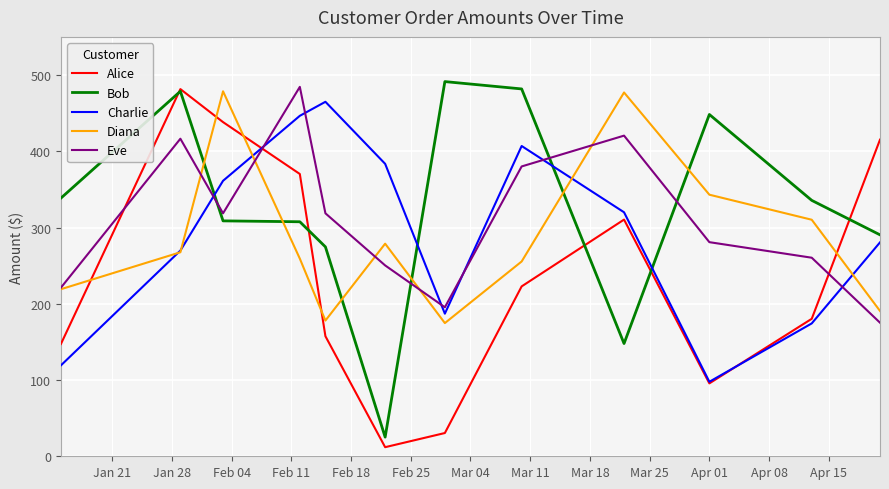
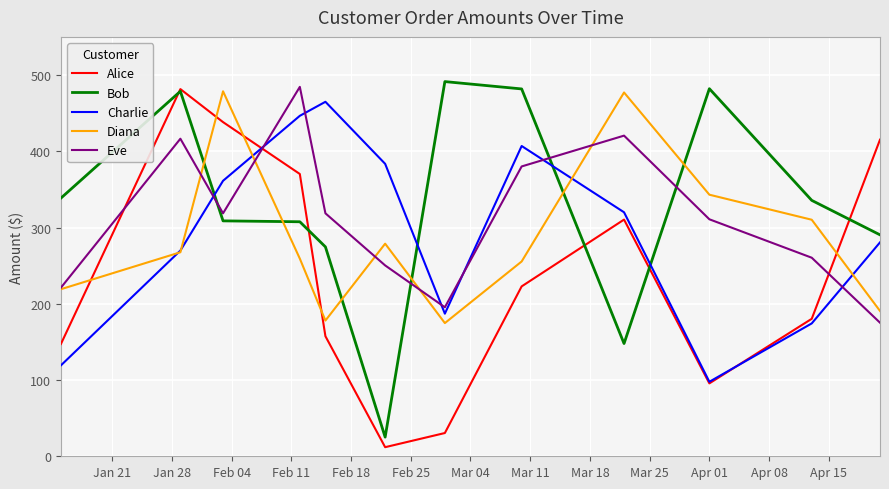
Bob, Apr 01: 450 -> 480
Eve, Apr 01: 280 -> 310
